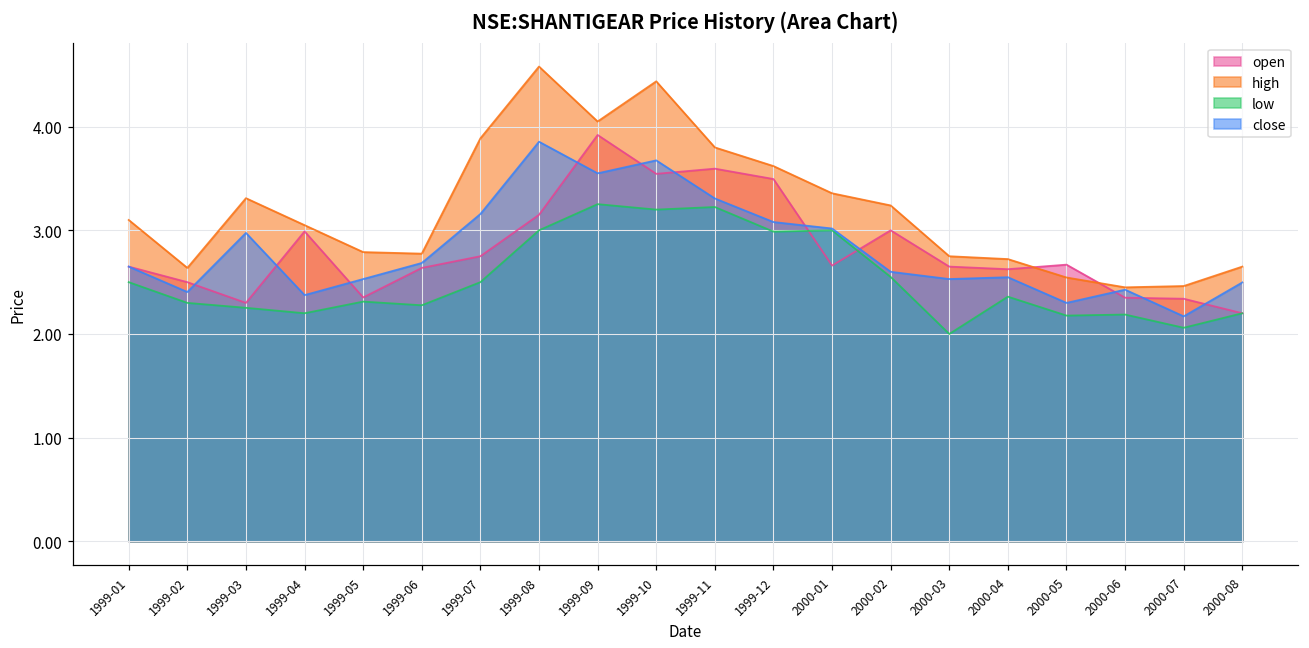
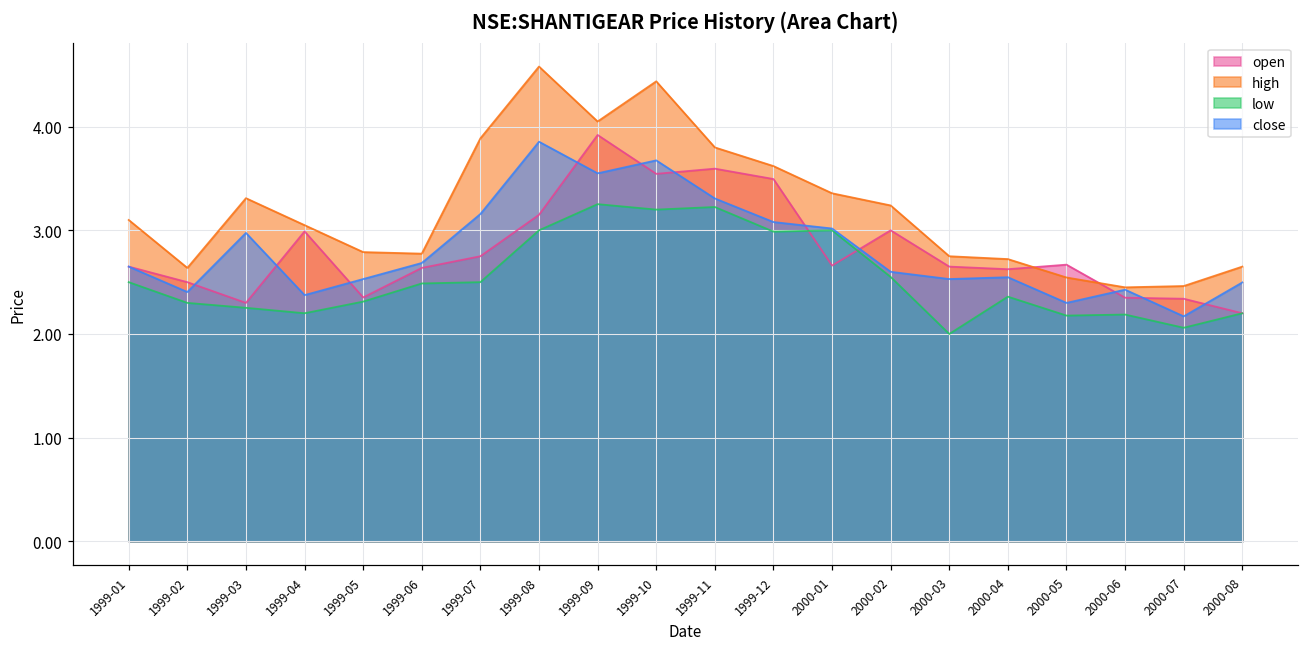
low, 1999-06: 2.3 -> 2.5
